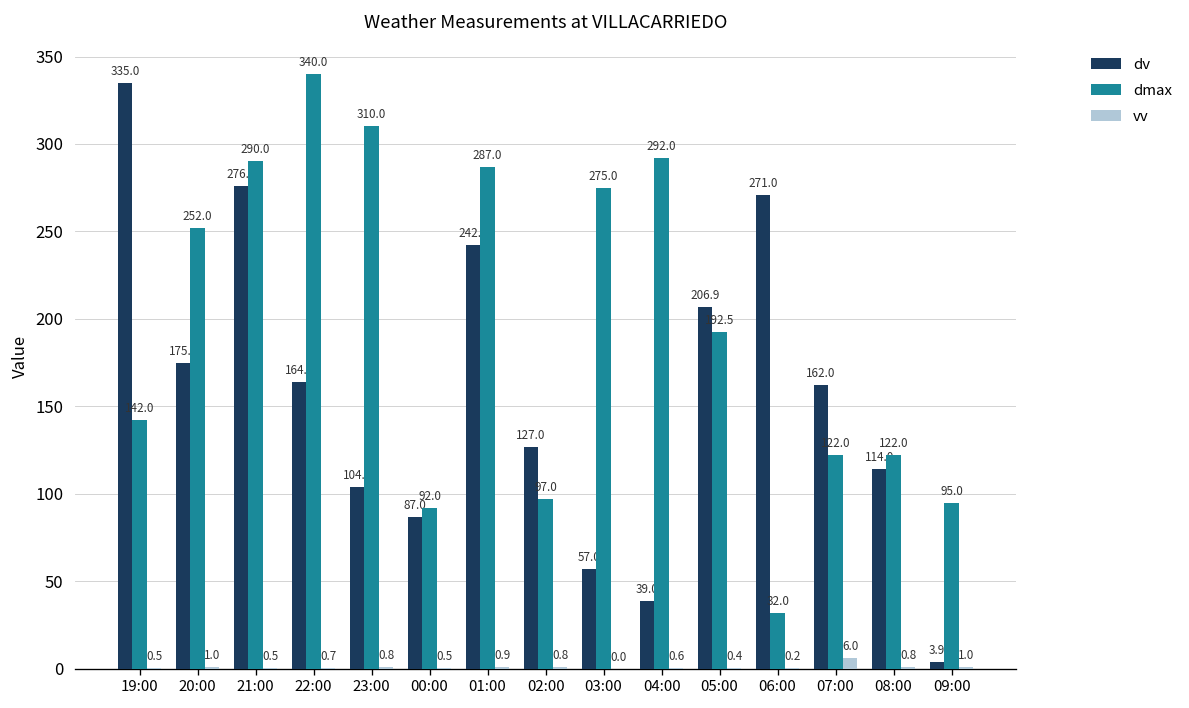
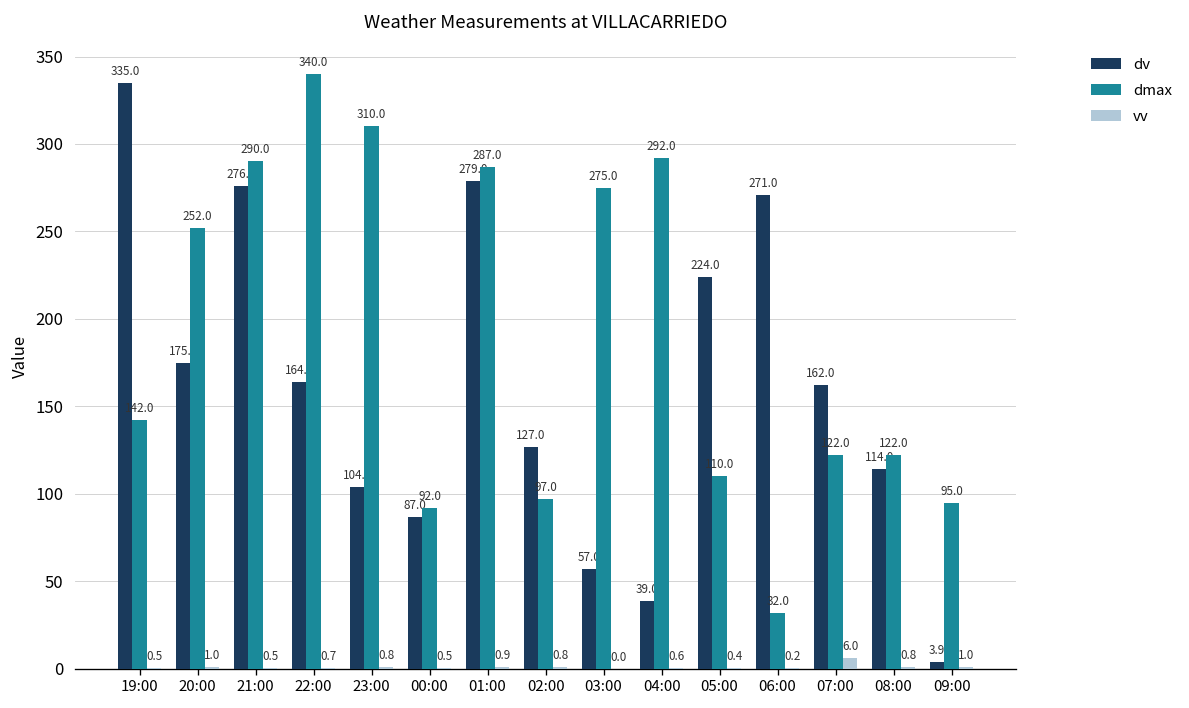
dv, 01:00: 242.4 -> 279.0
dv, 05:00: 206.9 -> 224.0
dmax, 05:00: 192.5 -> 110.0
